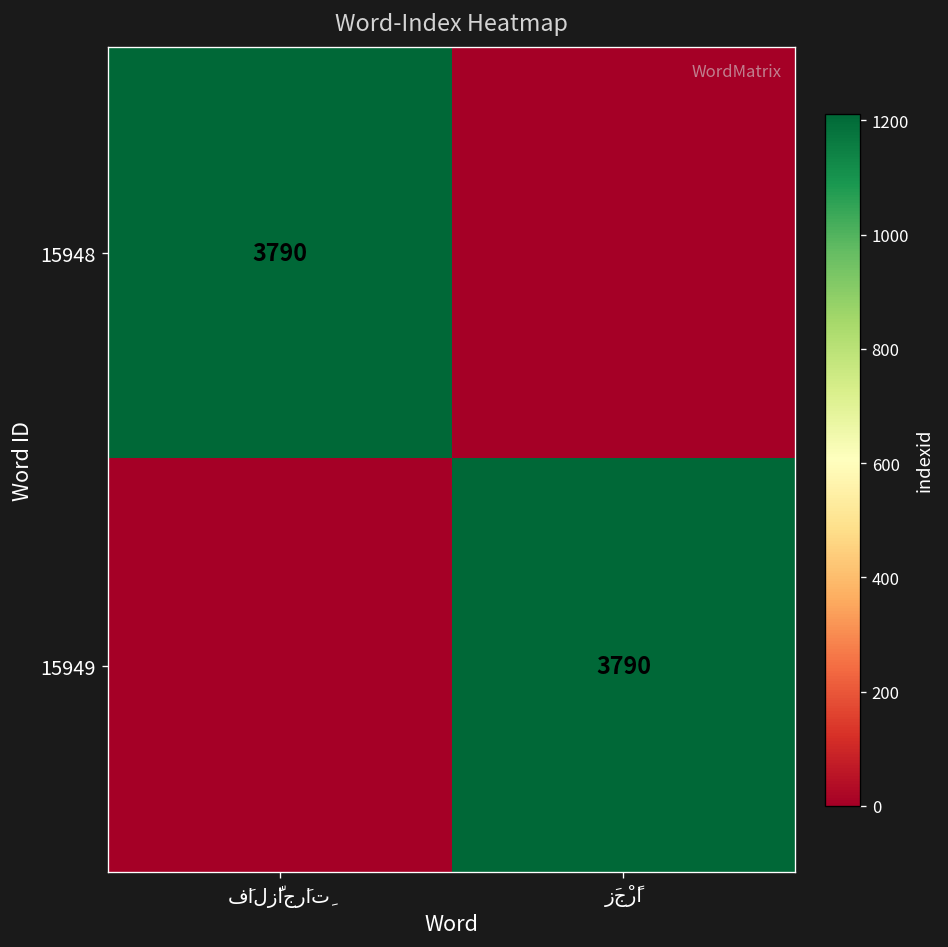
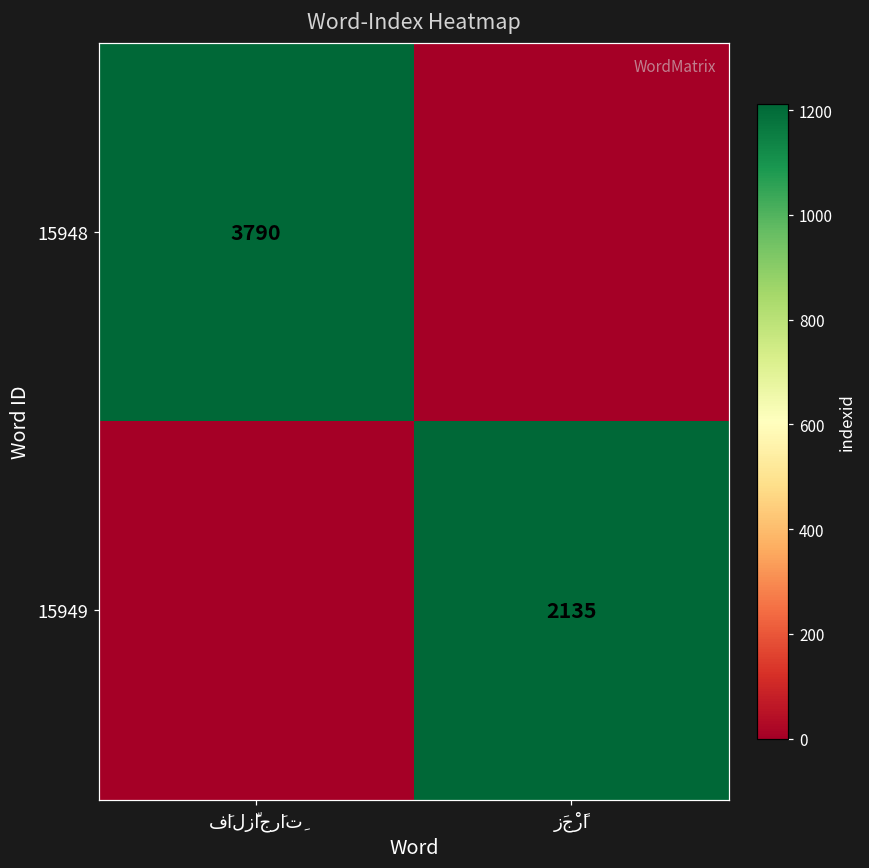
15949, زَجْرًا: 3790 -> 2135
